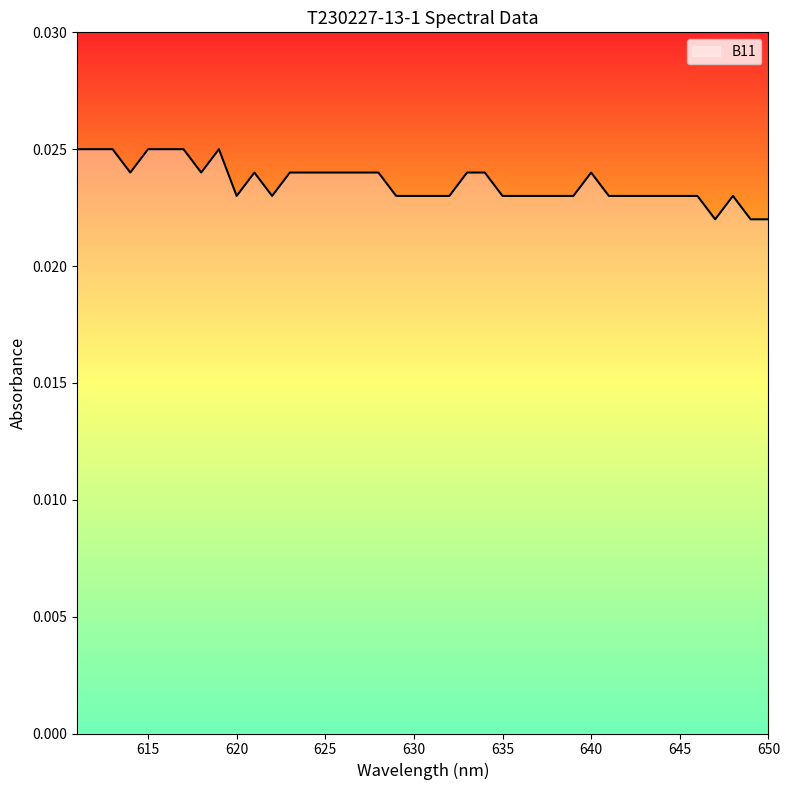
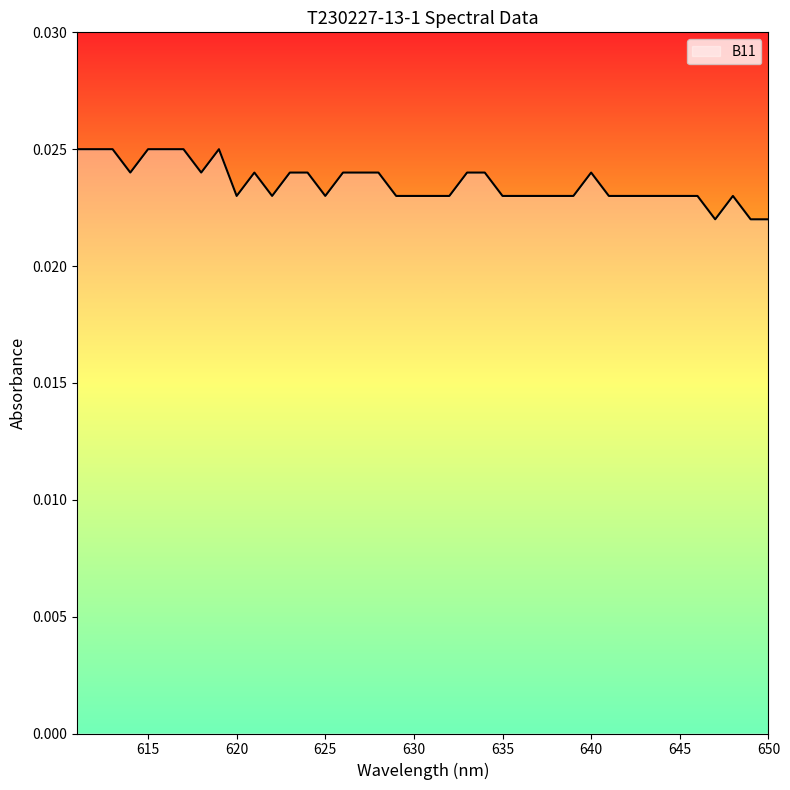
625: 0.024 -> 0.023
